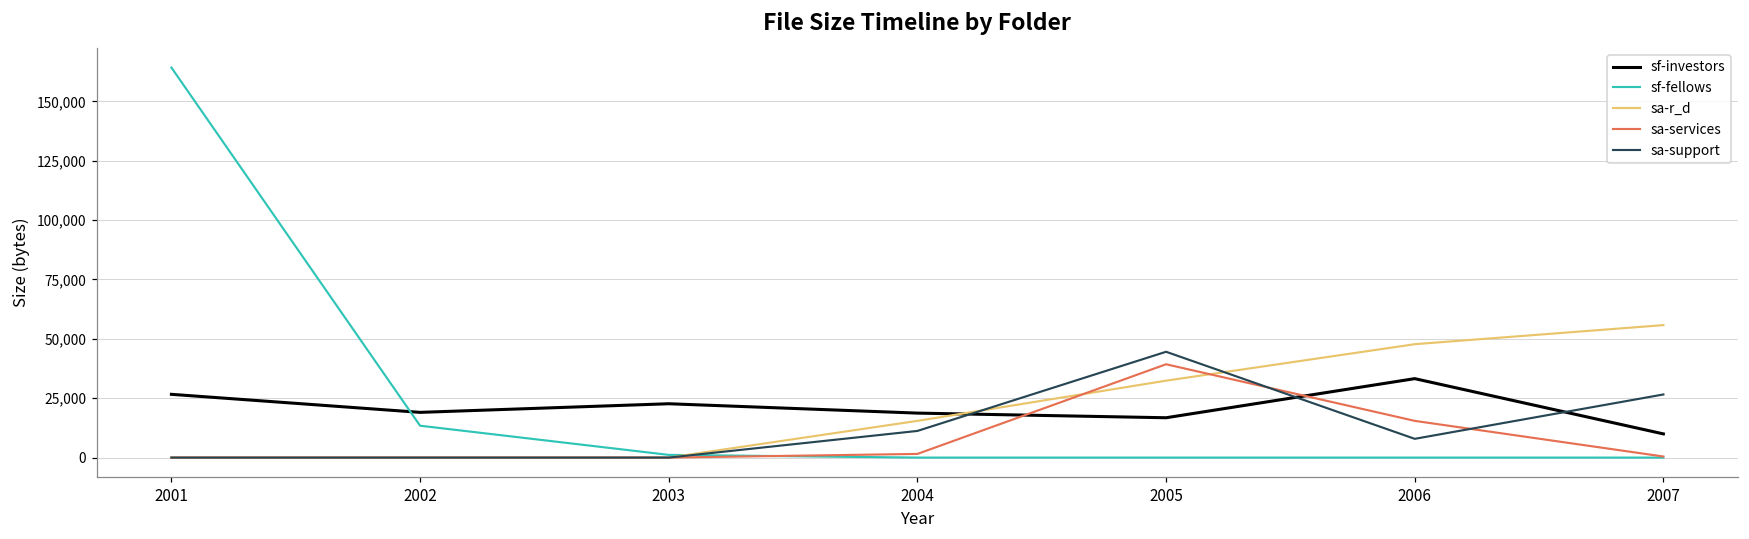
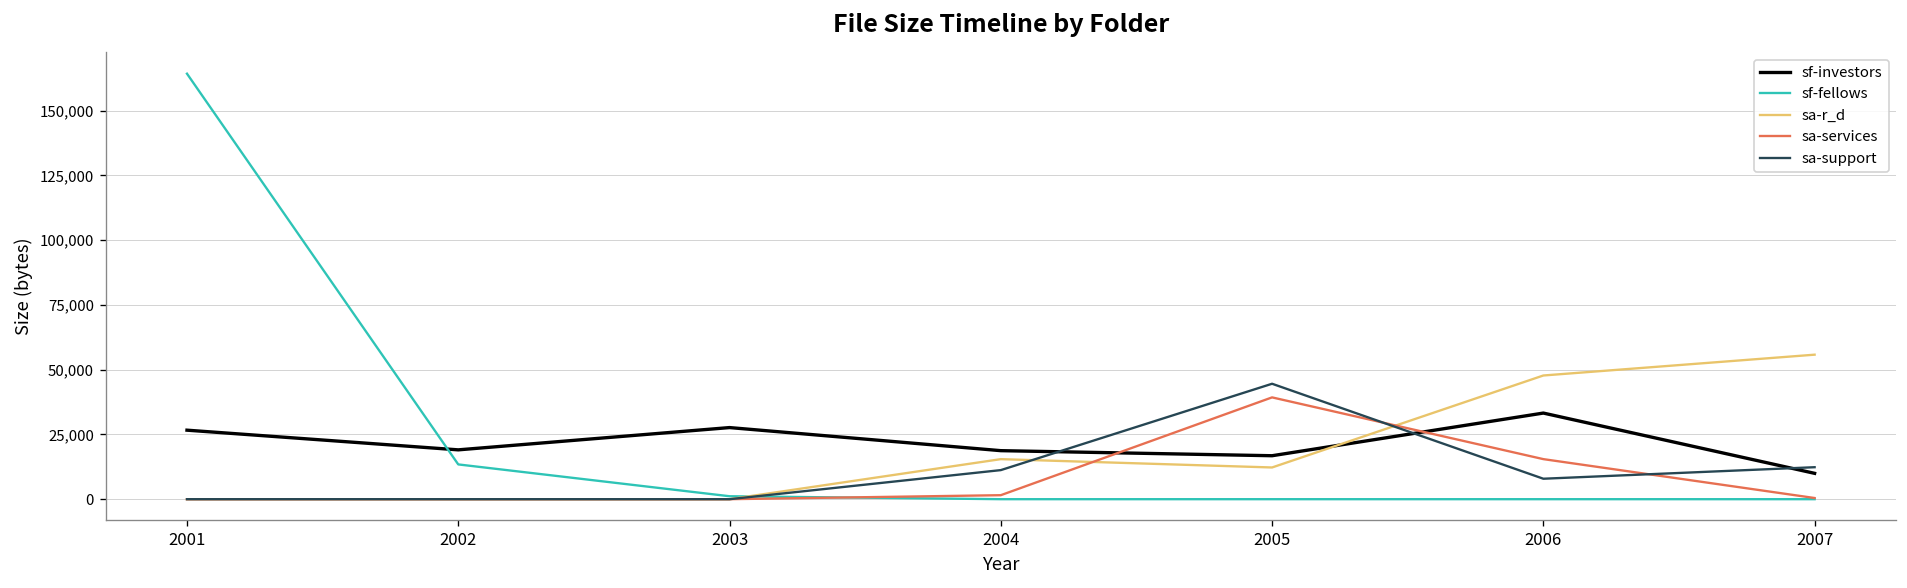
sf-investors, 2003: 23,000 -> 28,000
sa-r_d, 2005: 32,000 -> 12,000
sa-support, 2007: 27,000 -> 12,000
